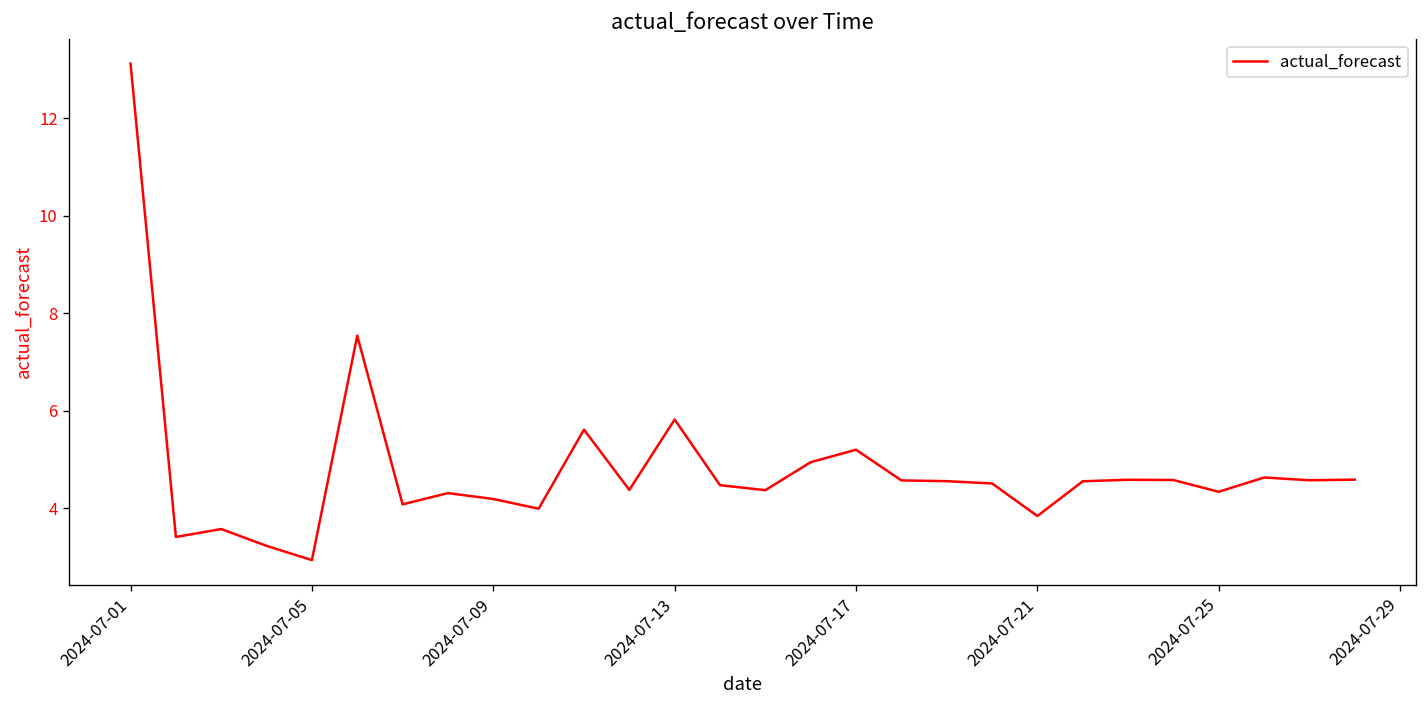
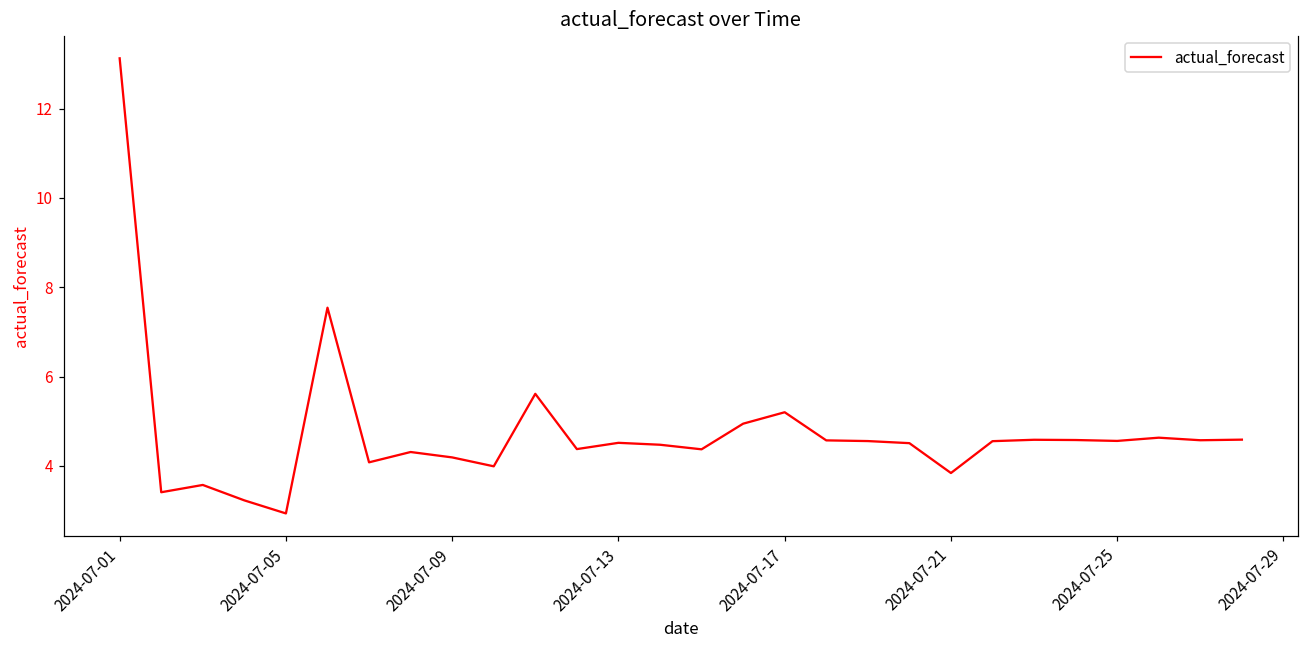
2024-07-13: 5.8 -> 4.5
2024-07-25: 4.3 -> 4.6
